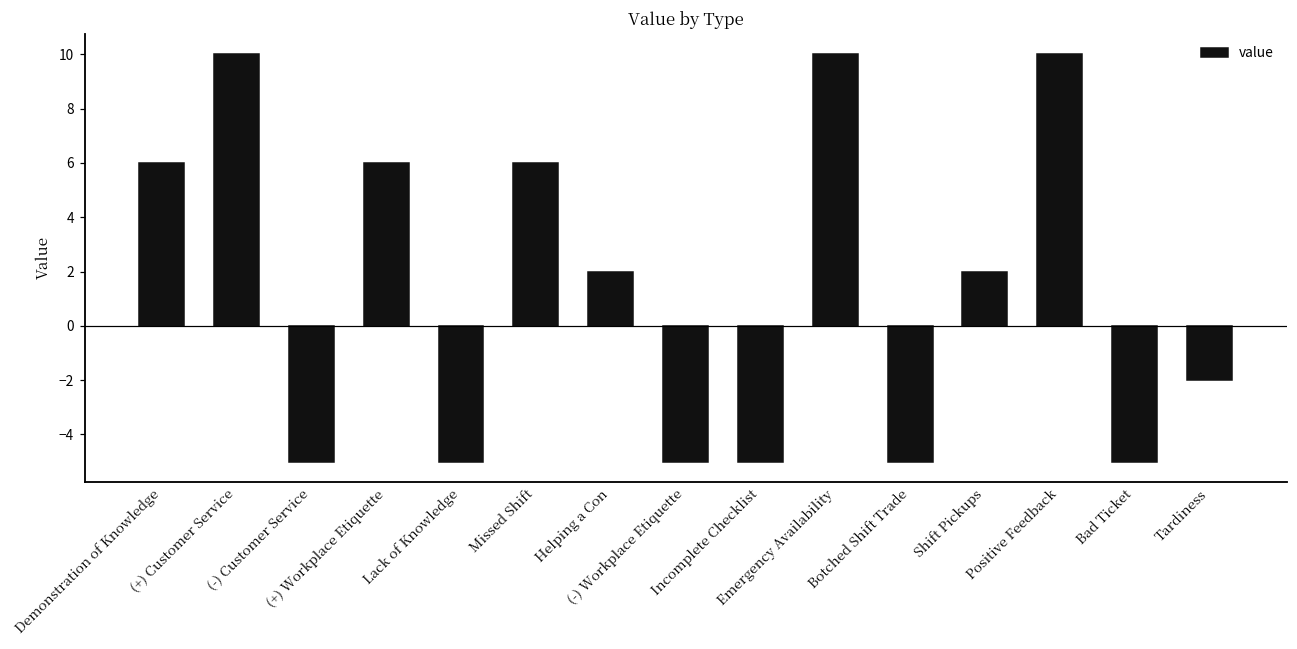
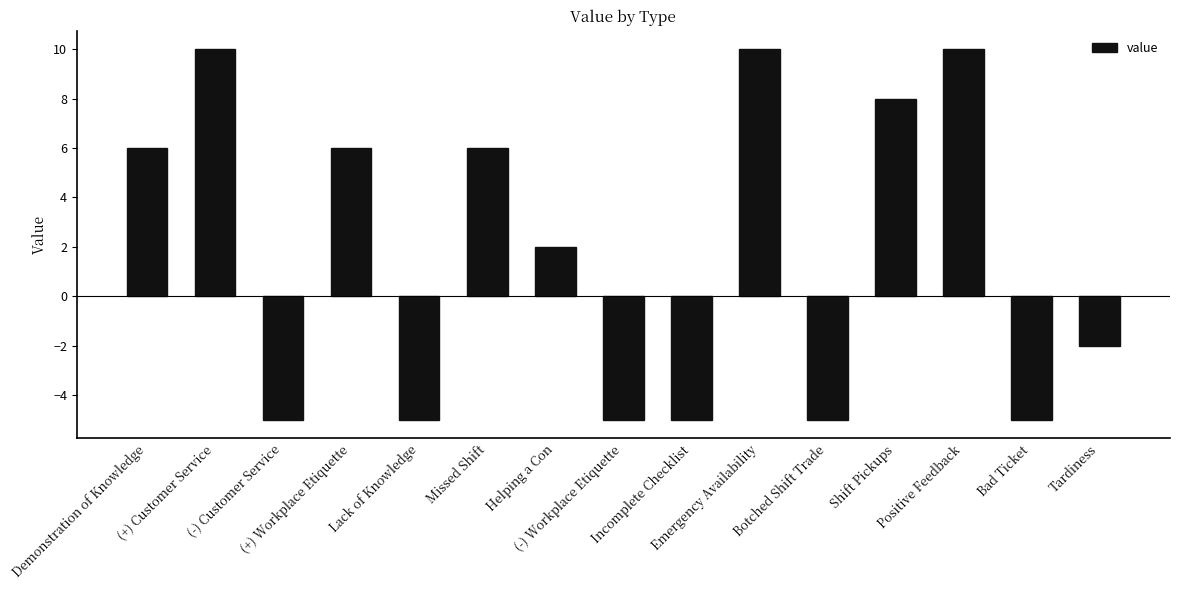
Shift Pickups: 2 -> 8
